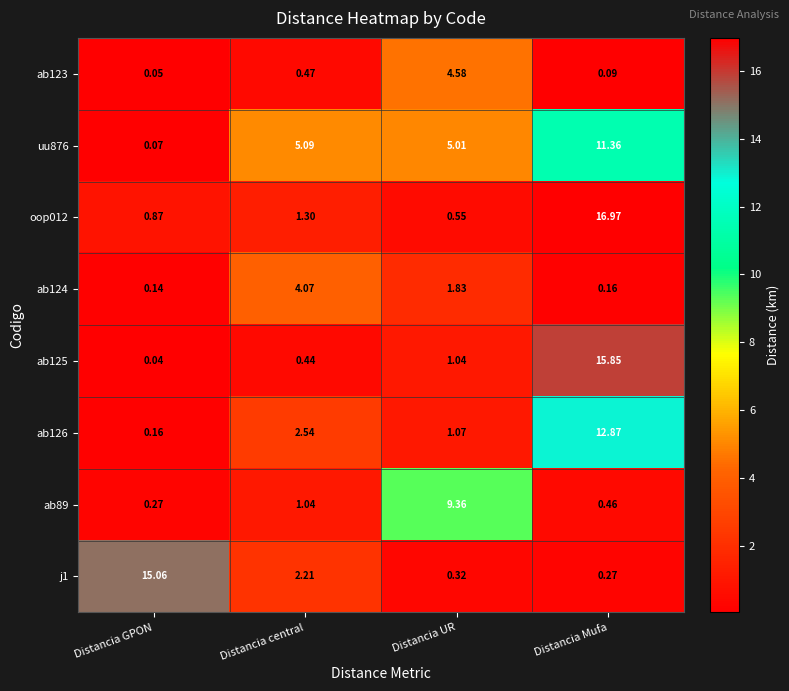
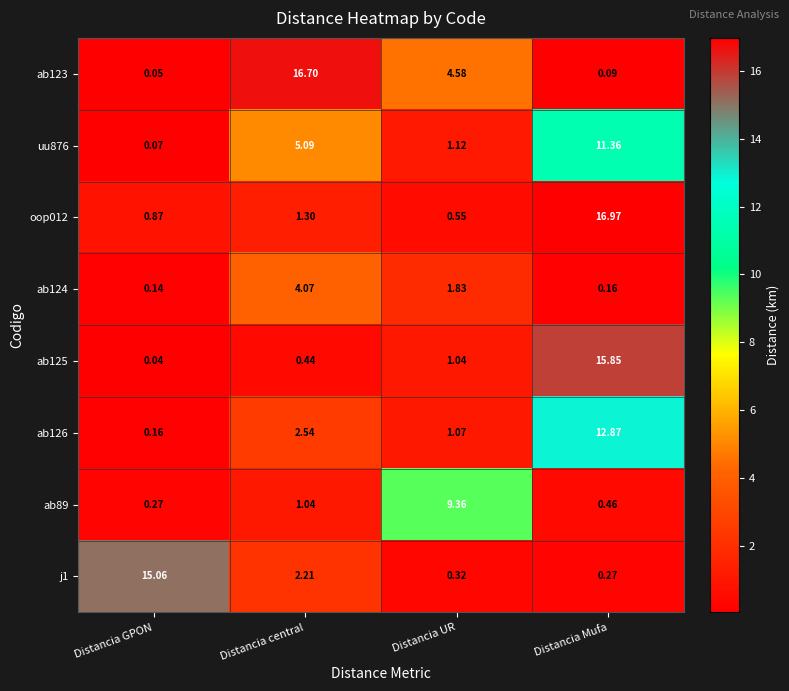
ab123, Distancia central: 0.47 -> 16.70
uu876, Distancia UR: 5.01 -> 1.12
